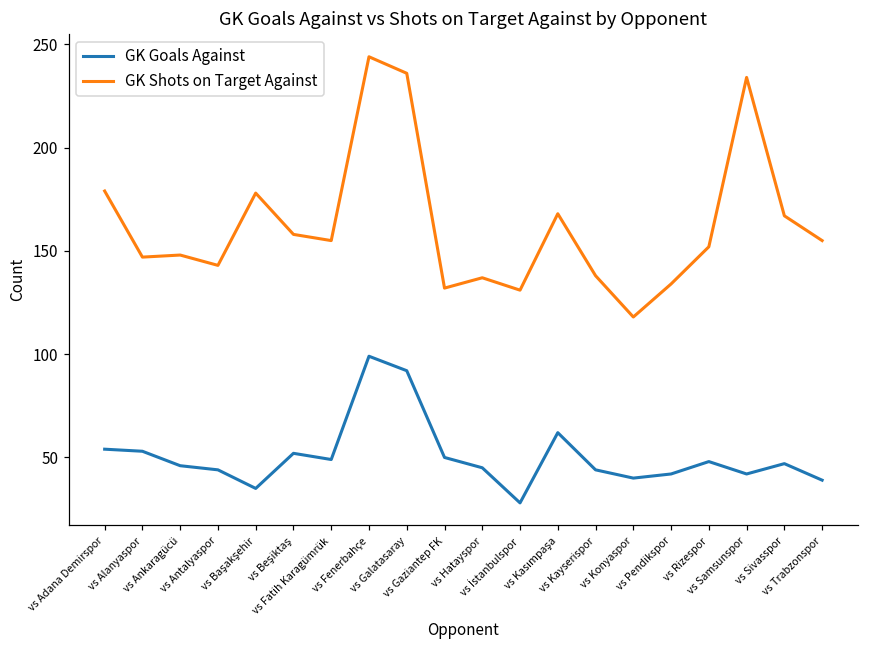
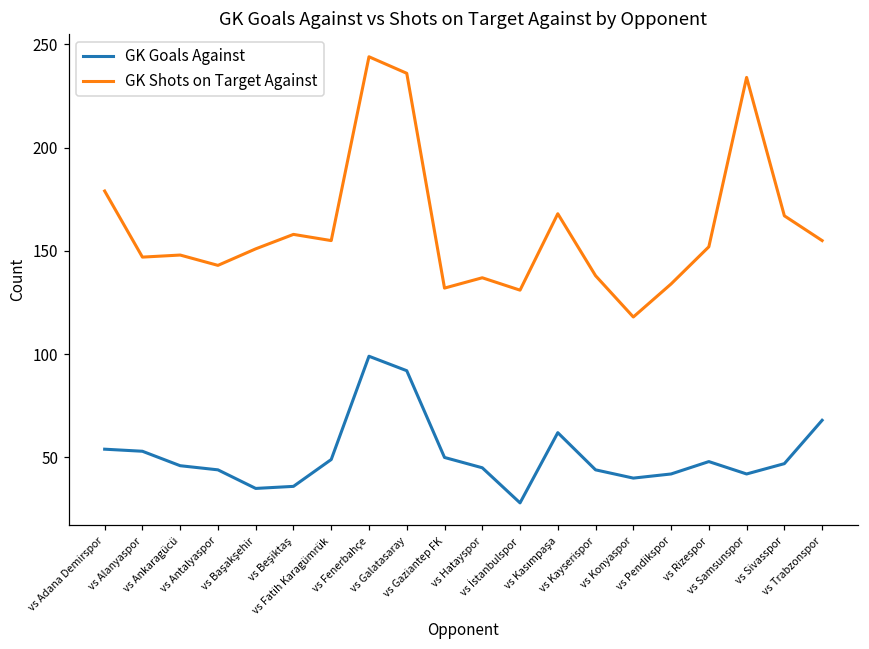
GK Shots on Target Against, vs Başakşehir: 178 -> 151
GK Goals Against, vs Beşiktaş: 52 -> 36
GK Goals Against, vs Trabzonspor: 39 -> 68
